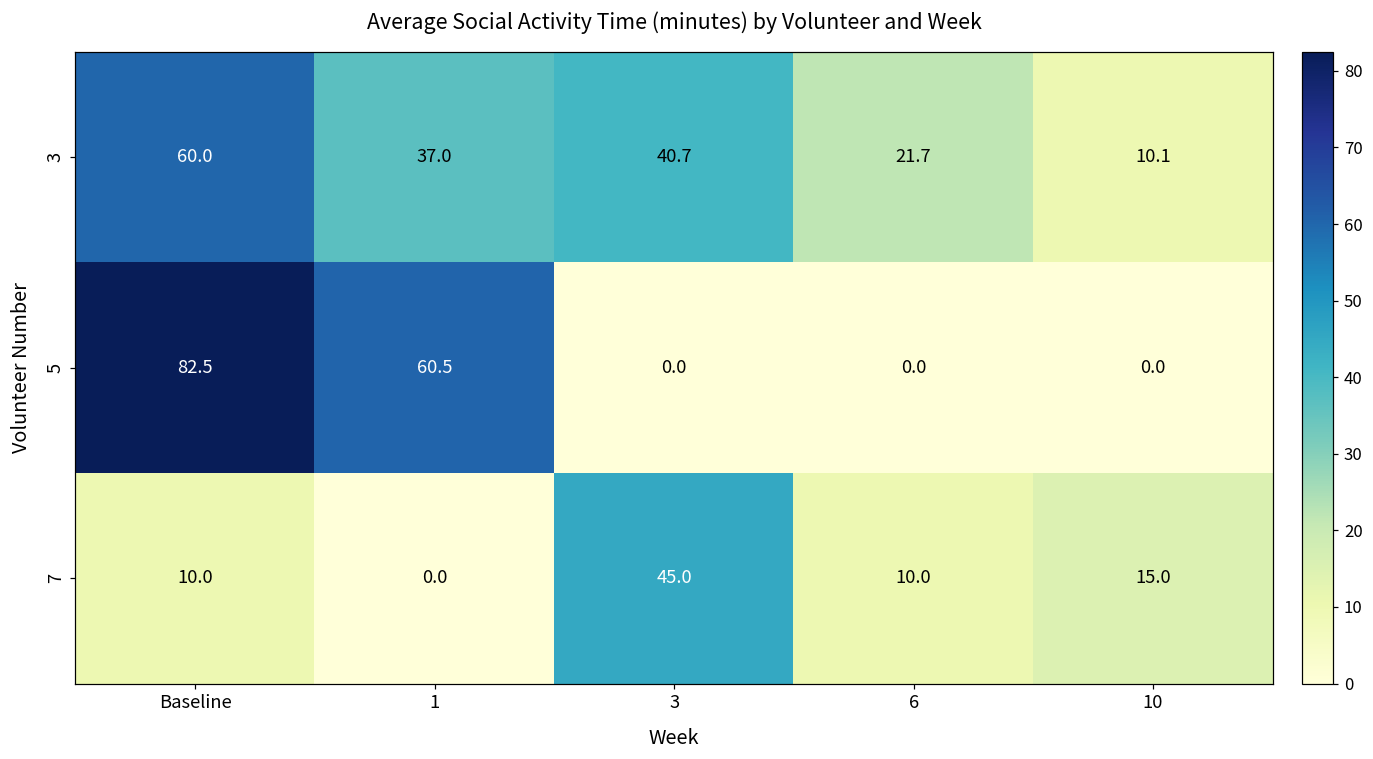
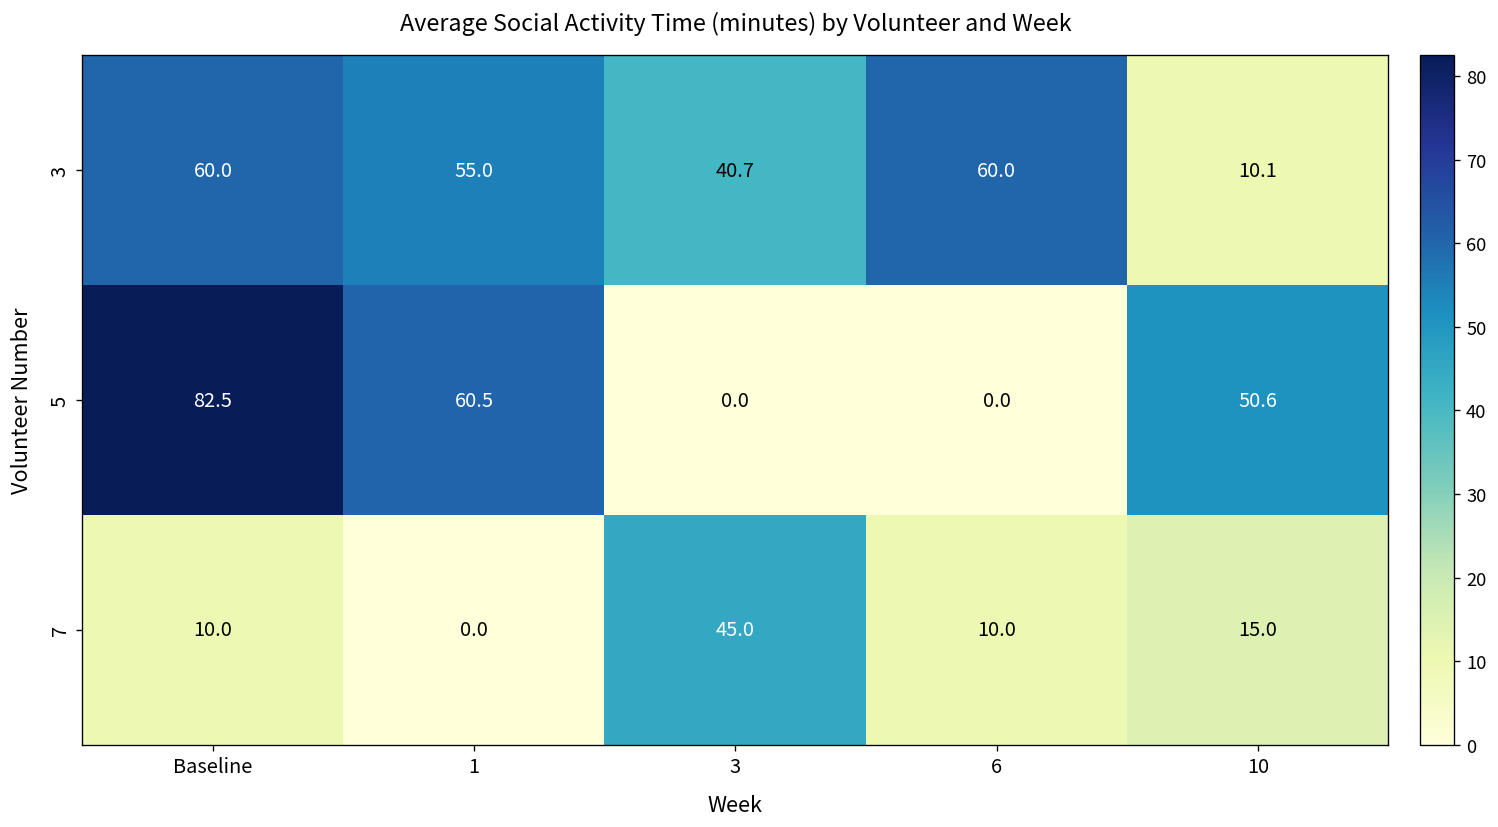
3, 1: 37.0 -> 55.0
3, 6: 21.7 -> 60.0
5, 10: 0.0 -> 50.6
